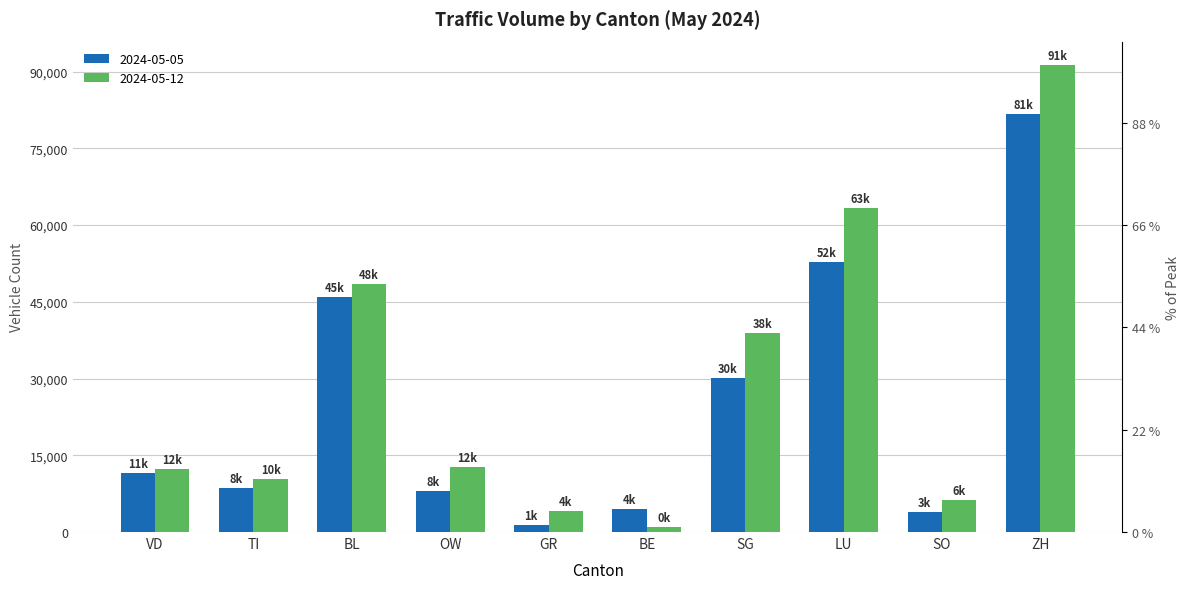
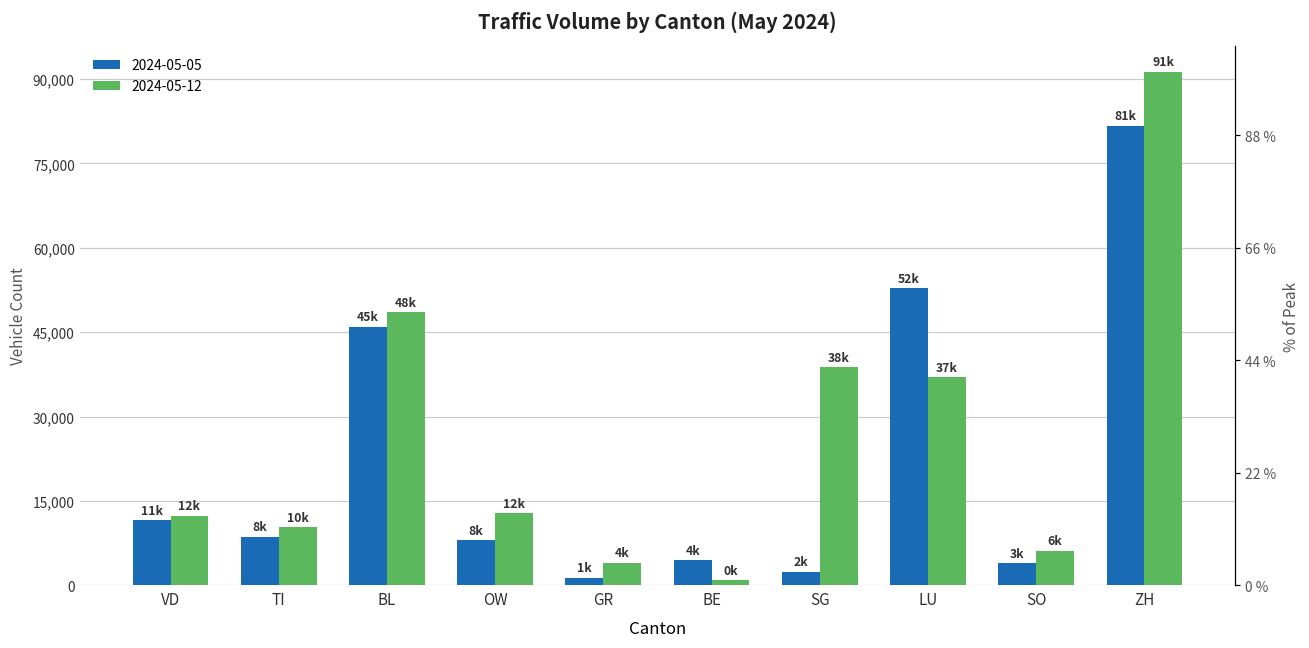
2024-05-05, SG: 30k -> 2k
2024-05-12, LU: 63k -> 37k
